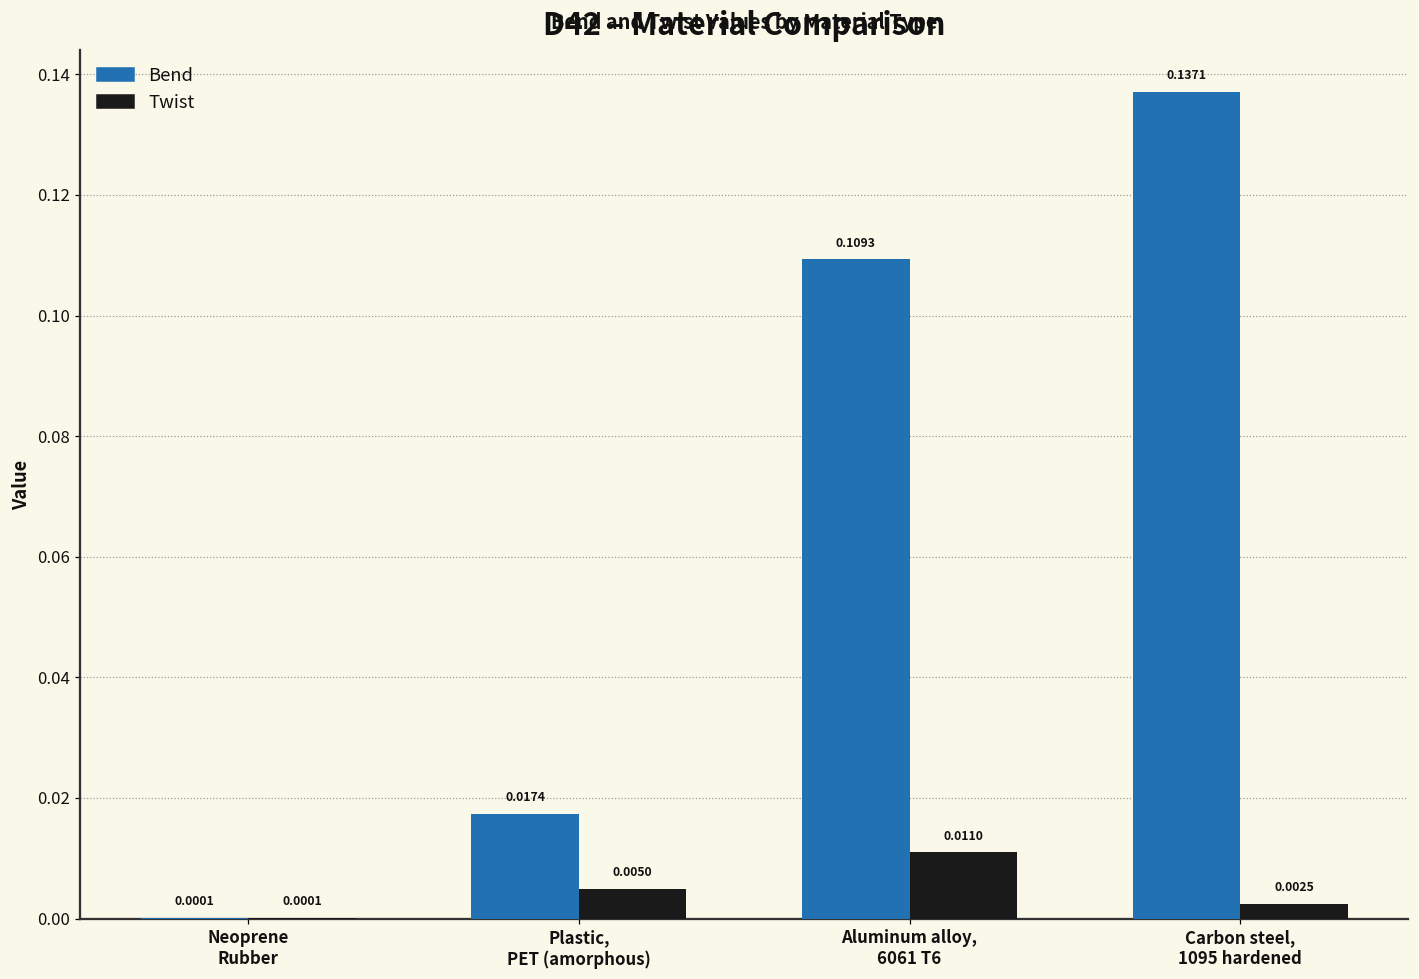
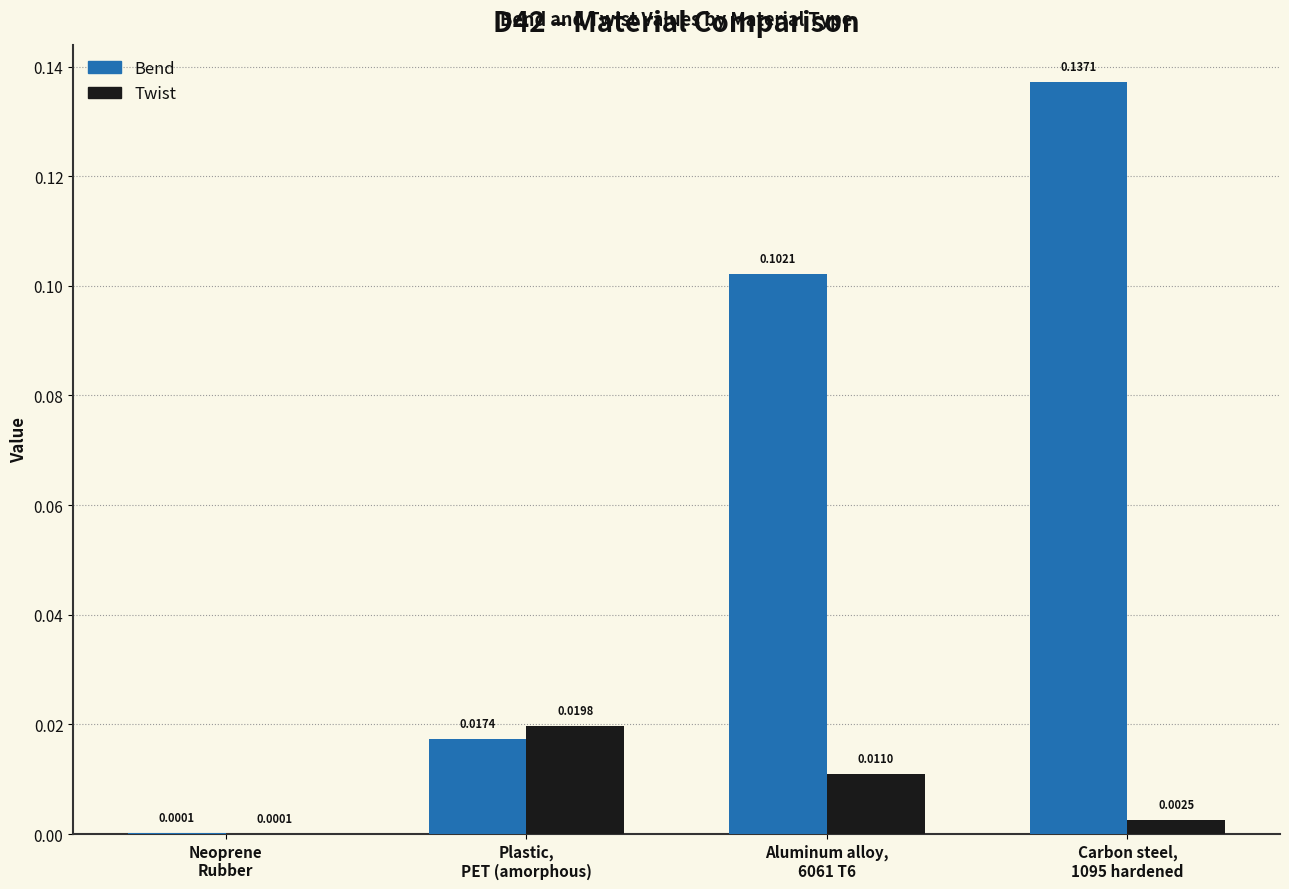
Twist, Plastic, PET (amorphous): 0.0050 -> 0.0198
Bend, Aluminum alloy, 6061 T6: 0.1093 -> 0.1021
